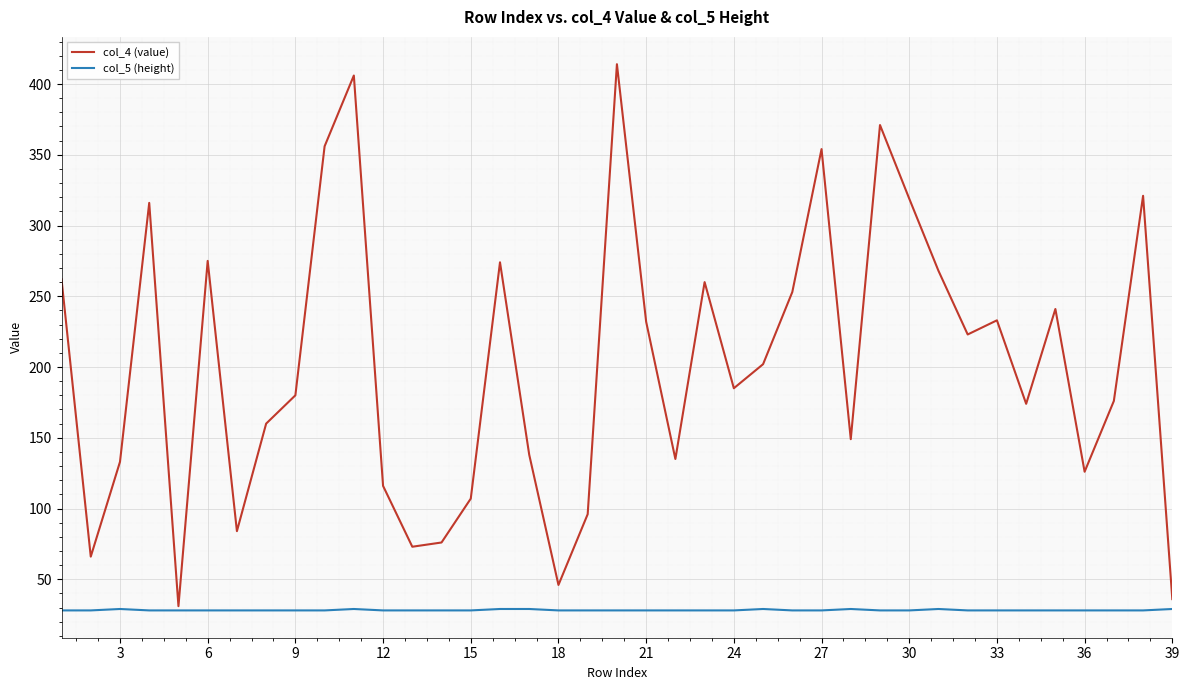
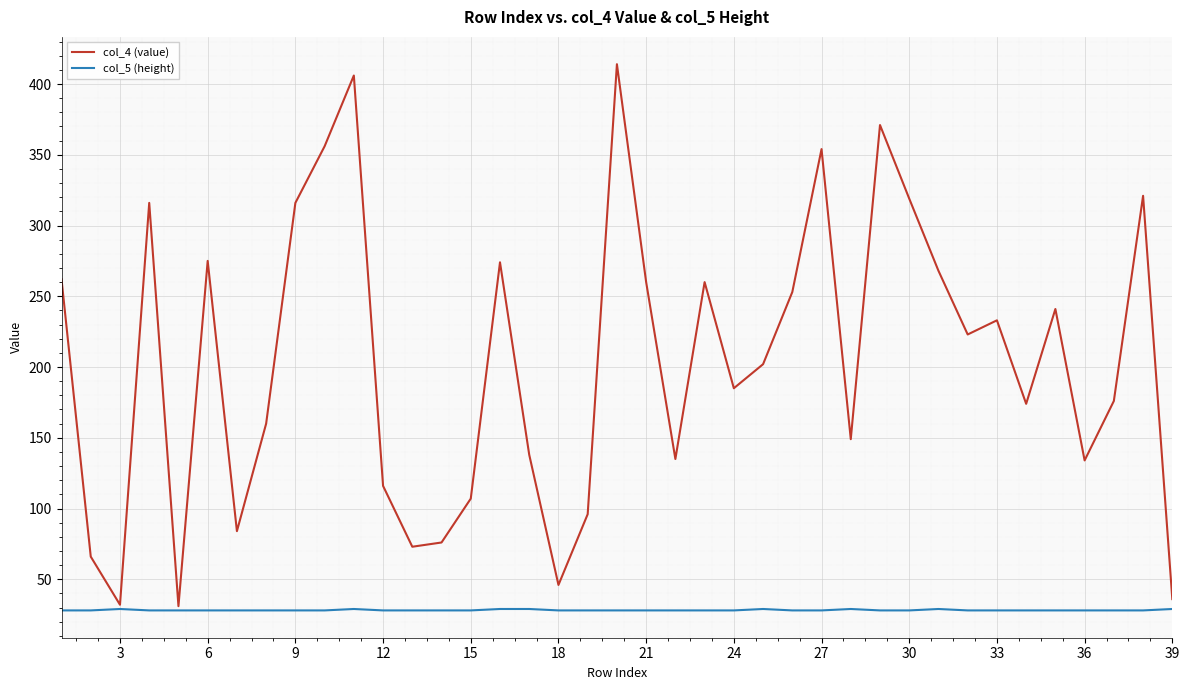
col_4 (value), 3: 133 -> 32
col_4 (value), 9: 180 -> 316
col_4 (value), 21: 232 -> 260
col_4 (value), 36: 126 -> 134
